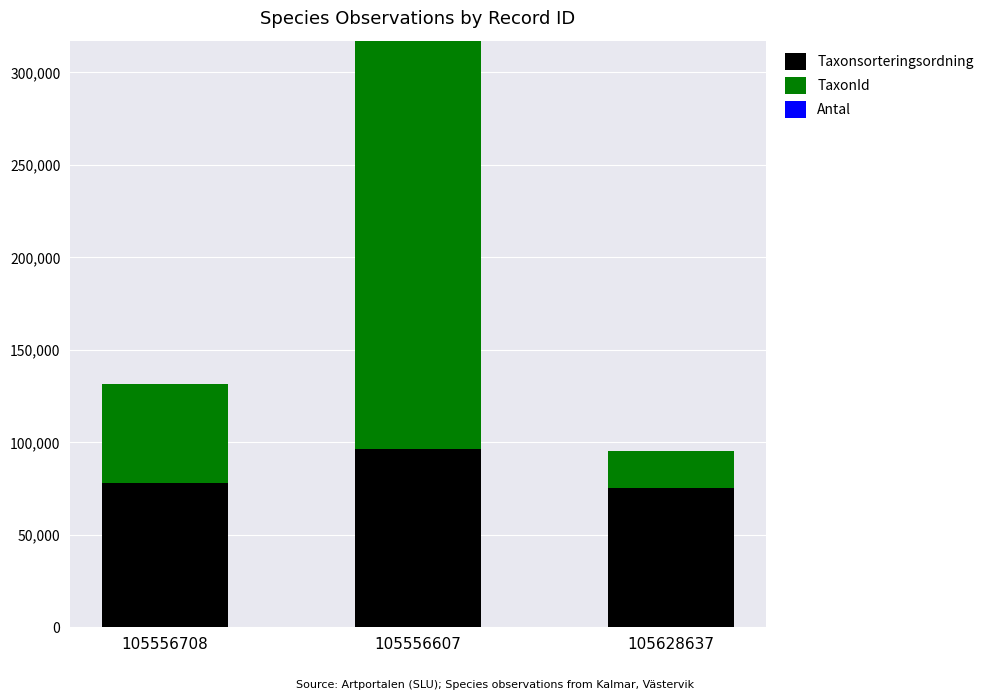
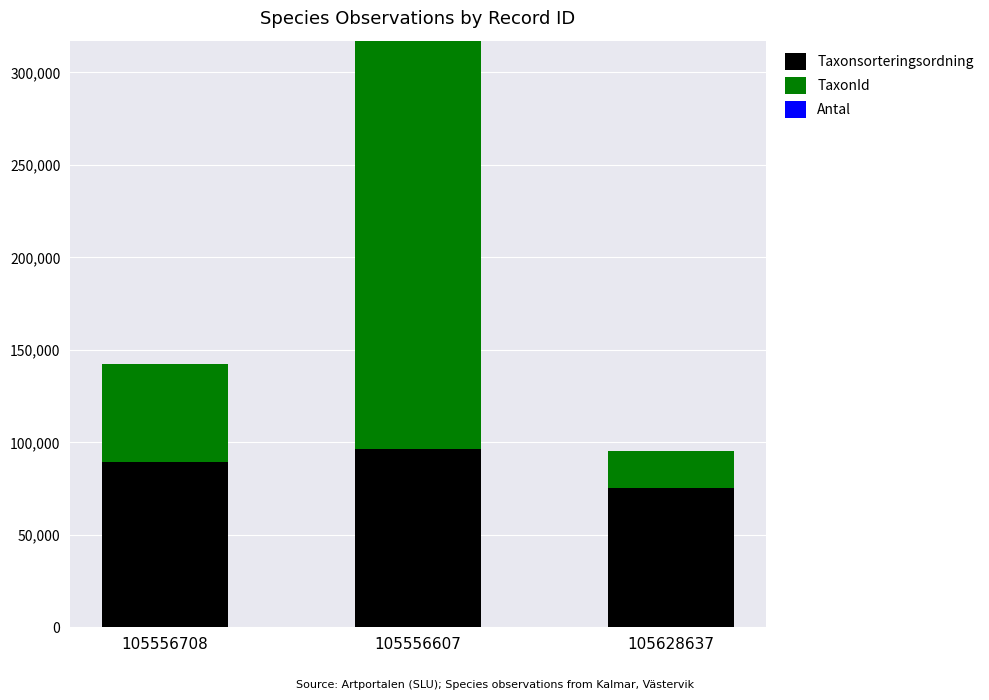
Taxonsorteringsordning, 105556708: 78,000 -> 89,000
